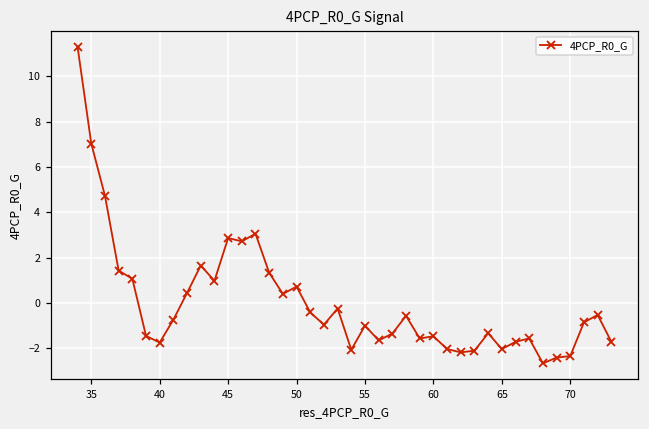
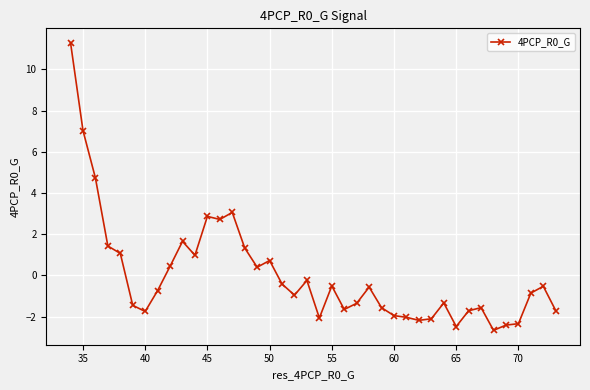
55: -1.0 -> -0.5
60: -1.5 -> -2.0
65: -2.0 -> -2.5
